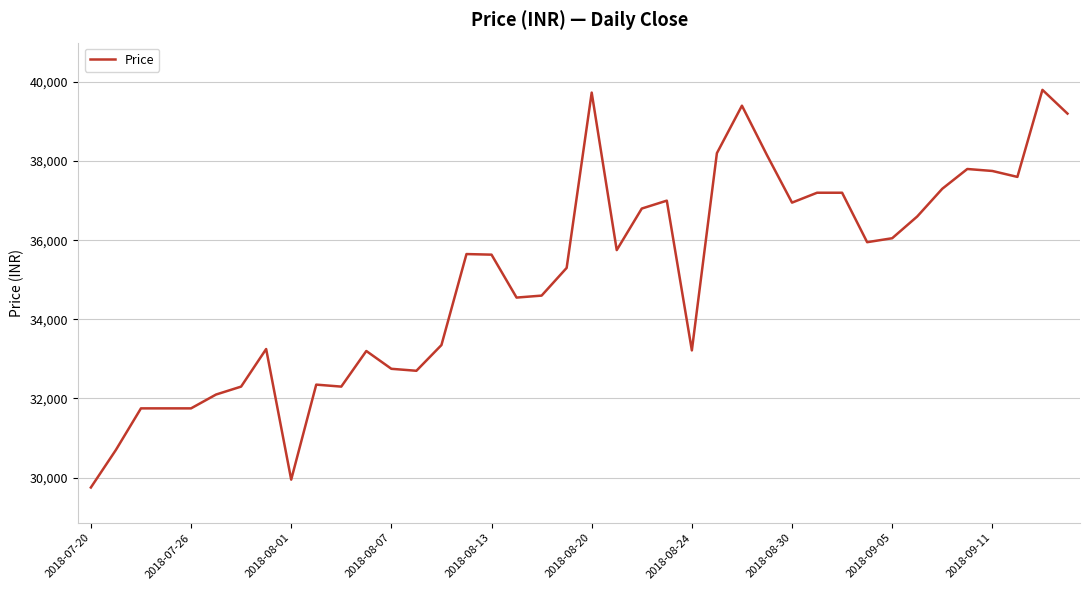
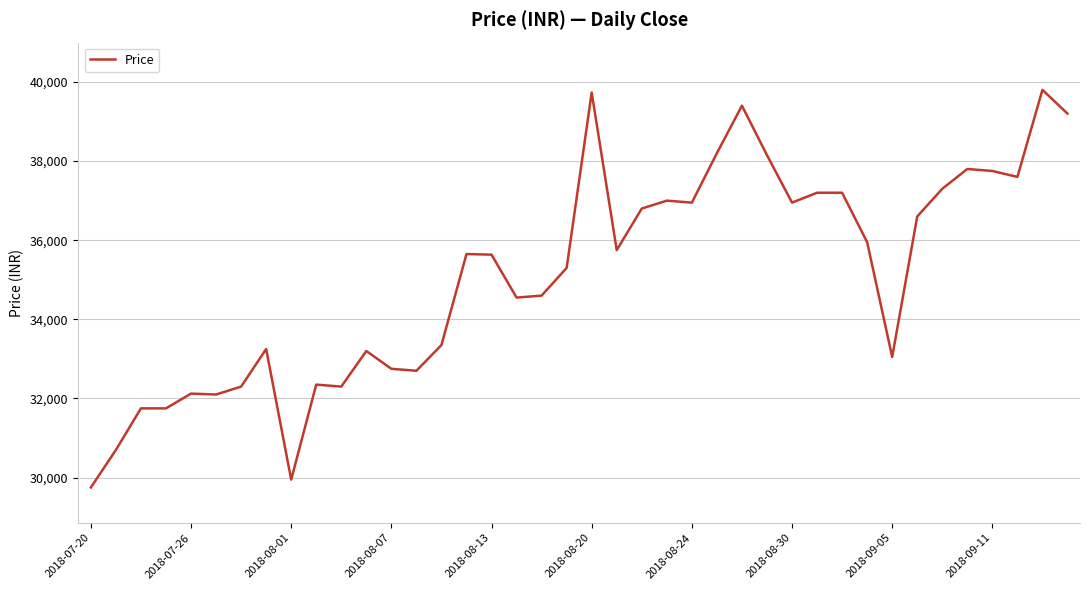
2018-07-26: 31,800 -> 32,100
2018-08-24: 33,200 -> 37,000
2018-09-05: 36,100 -> 33,000
